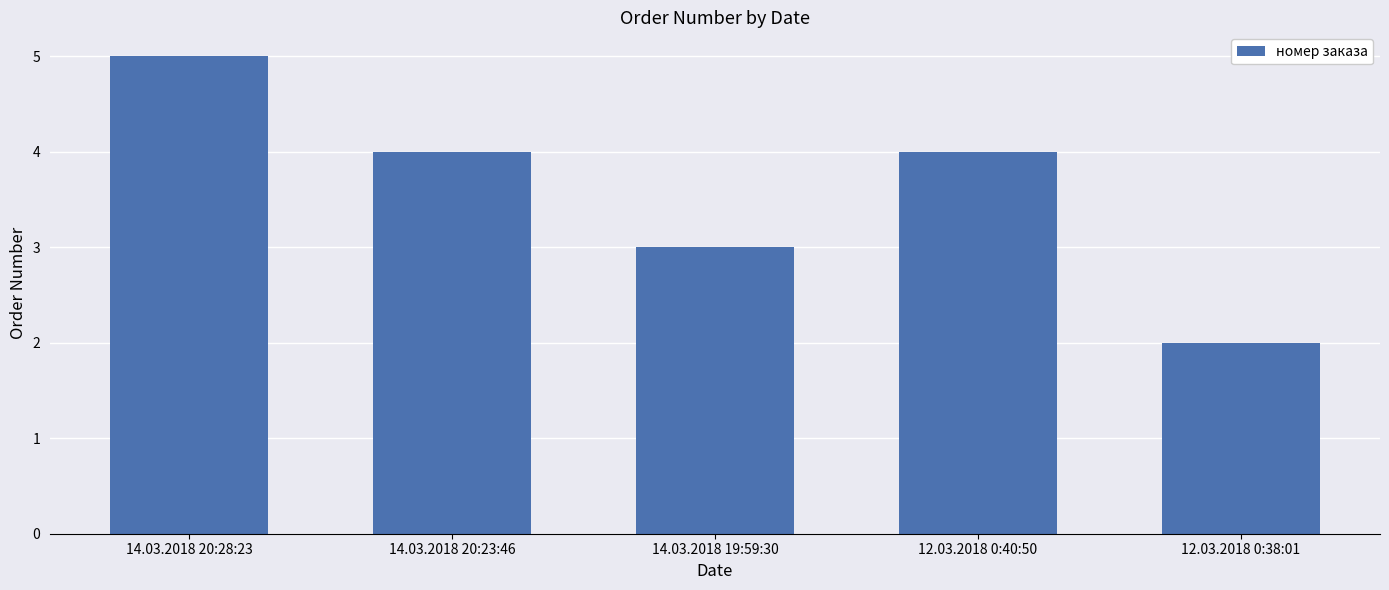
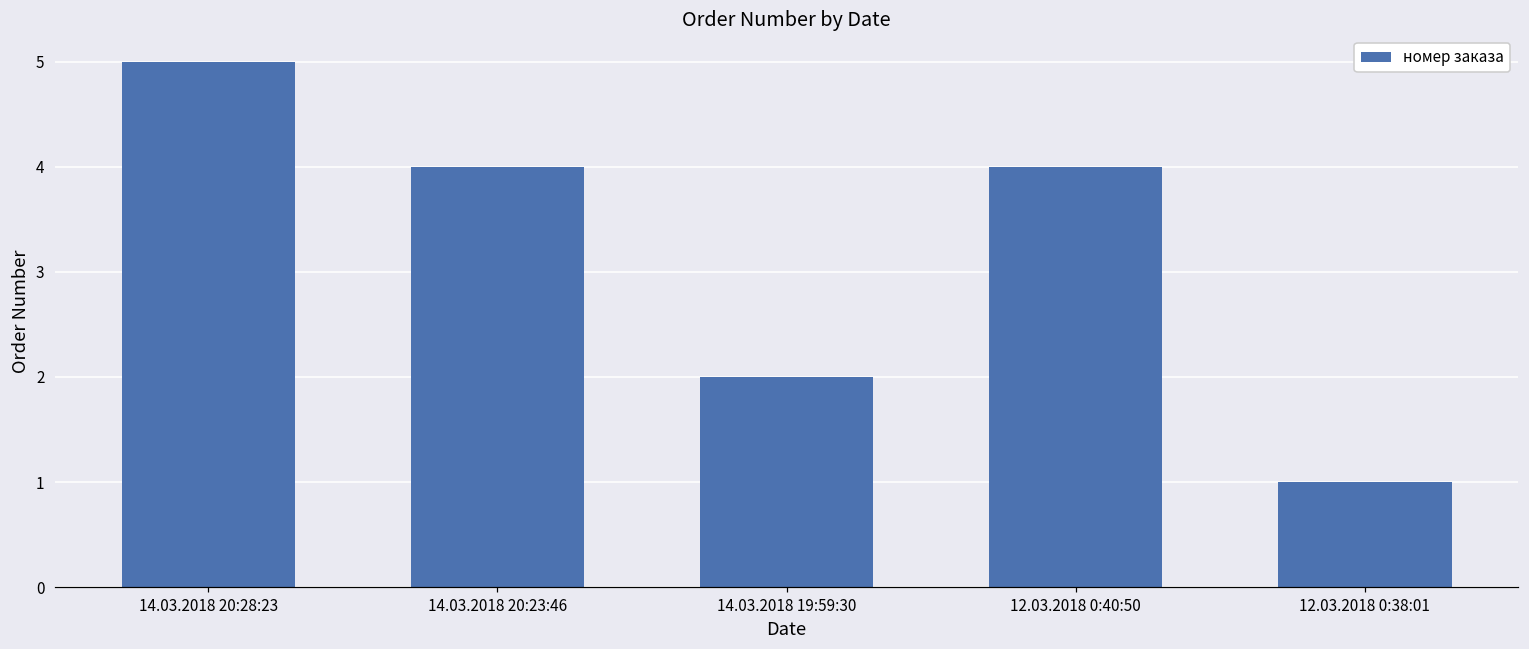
14.03.2018 19:59:30: 3 -> 2
12.03.2018 0:38:01: 2 -> 1
